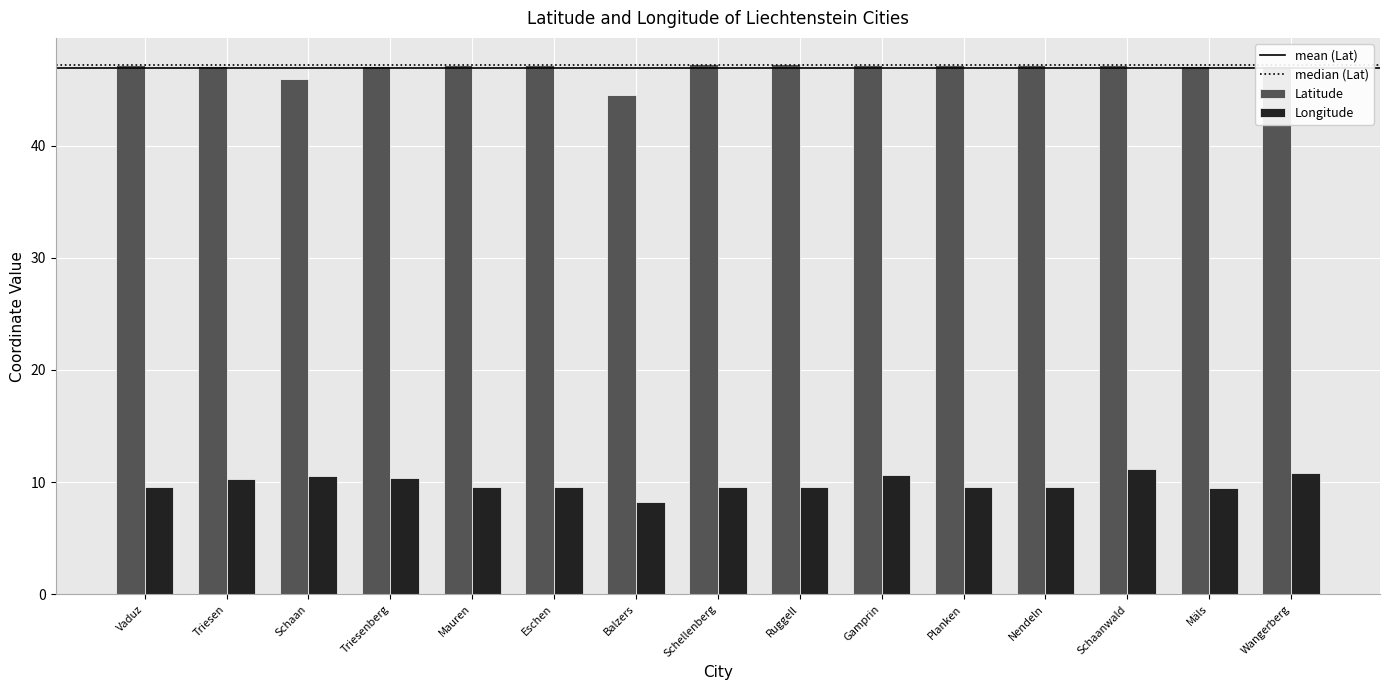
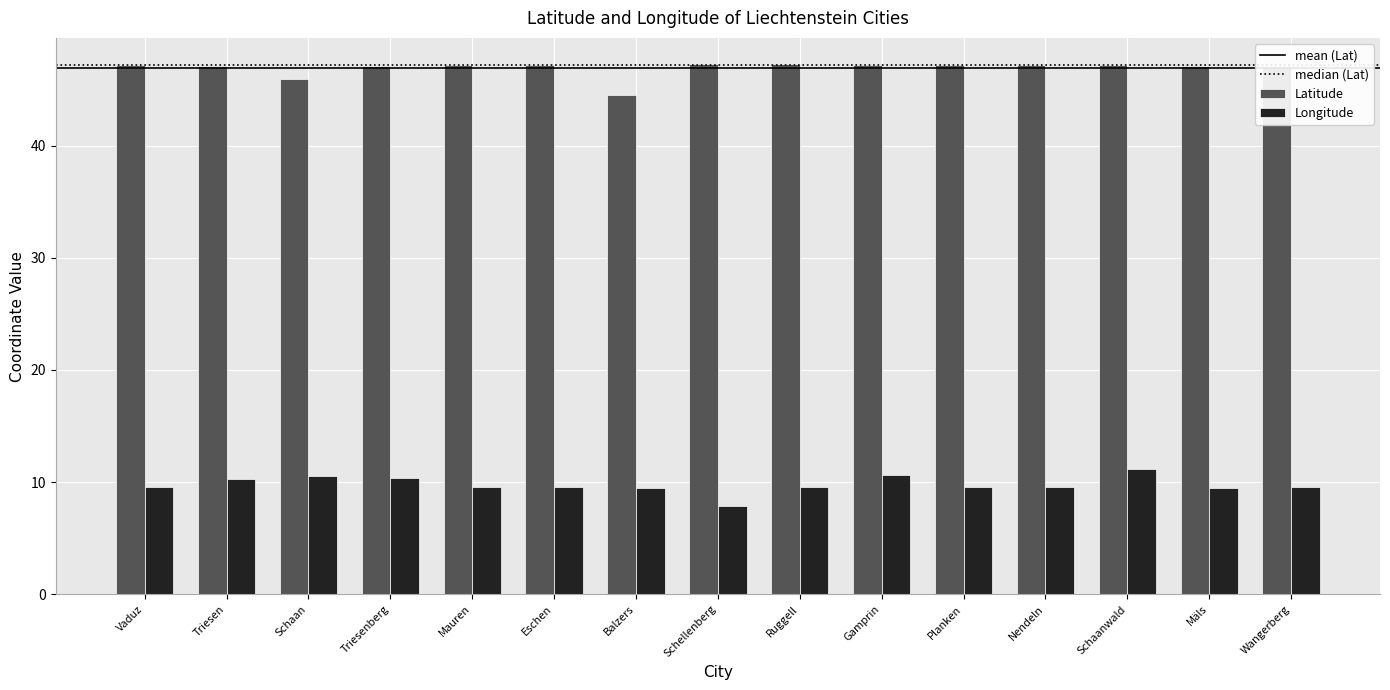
Longitude, Balzers: 8.2 -> 9.5
Longitude, Schellenberg: 9.5 -> 7.8
Longitude, Wangerberg: 10.8 -> 9.5
